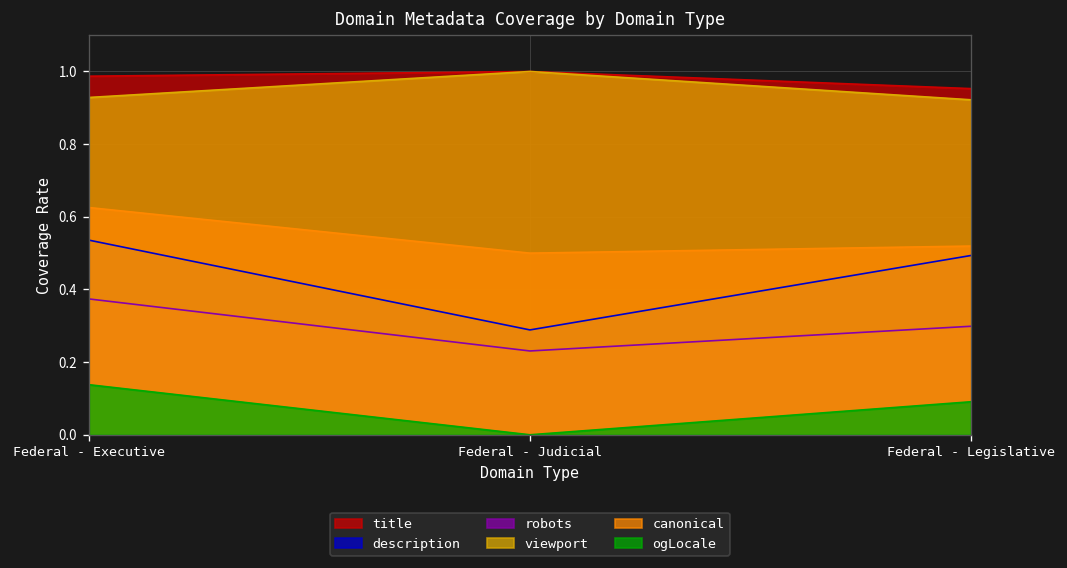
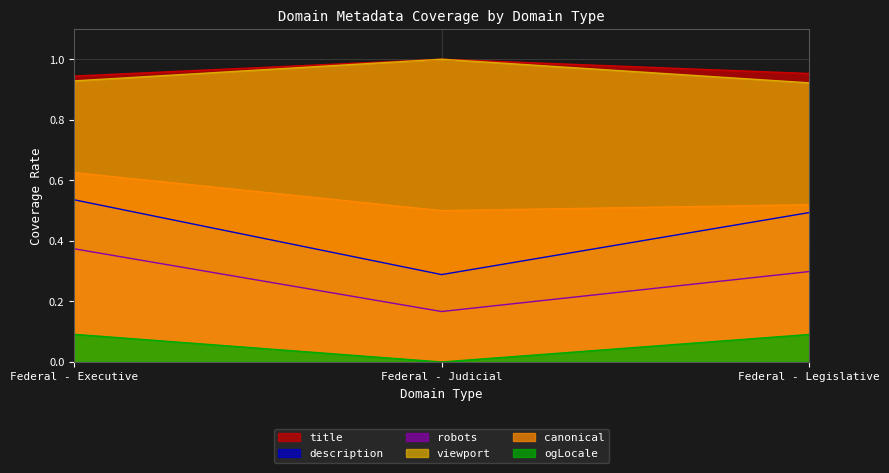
title, Federal - Executive: 0.99 -> 0.94
ogLocale, Federal - Executive: 0.14 -> 0.09
robots, Federal - Judicial: 0.23 -> 0.17
